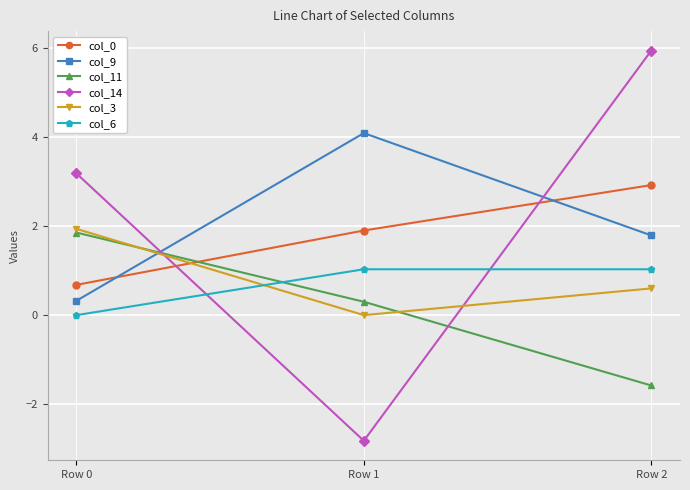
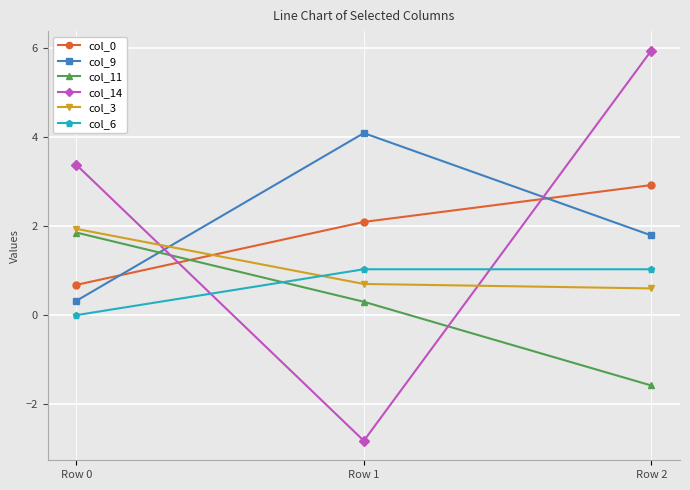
col_14, Row 0: 3.2 -> 3.4
col_0, Row 1: 1.9 -> 2.1
col_3, Row 1: 0.0 -> 0.7
